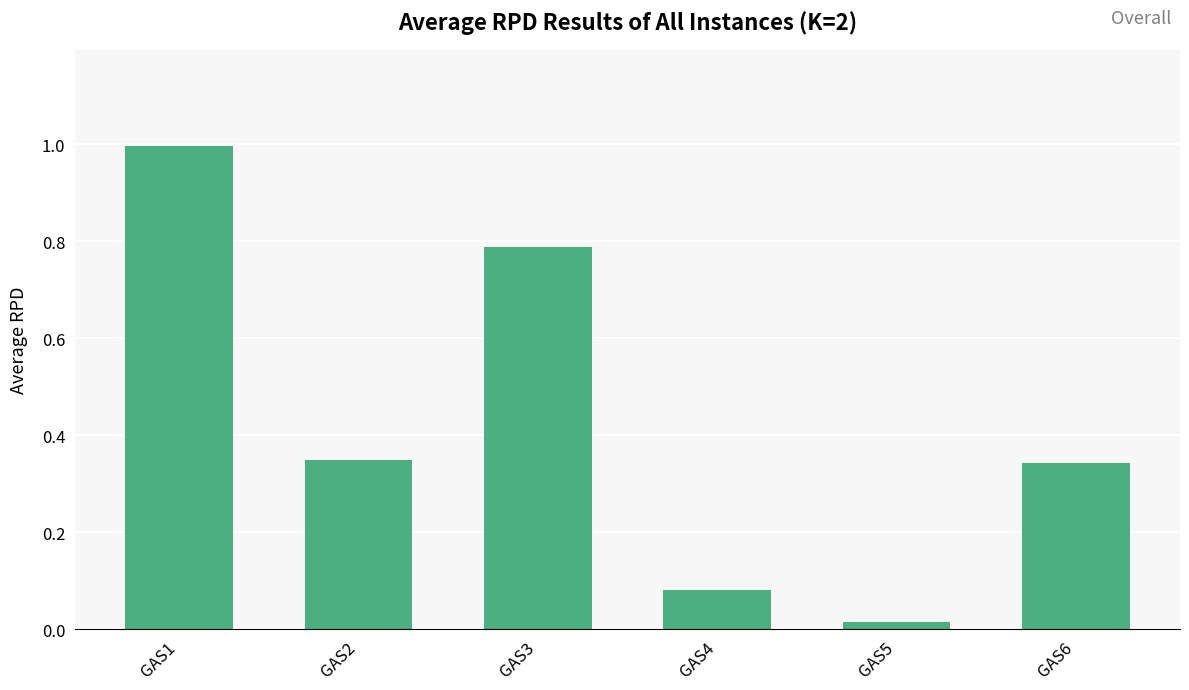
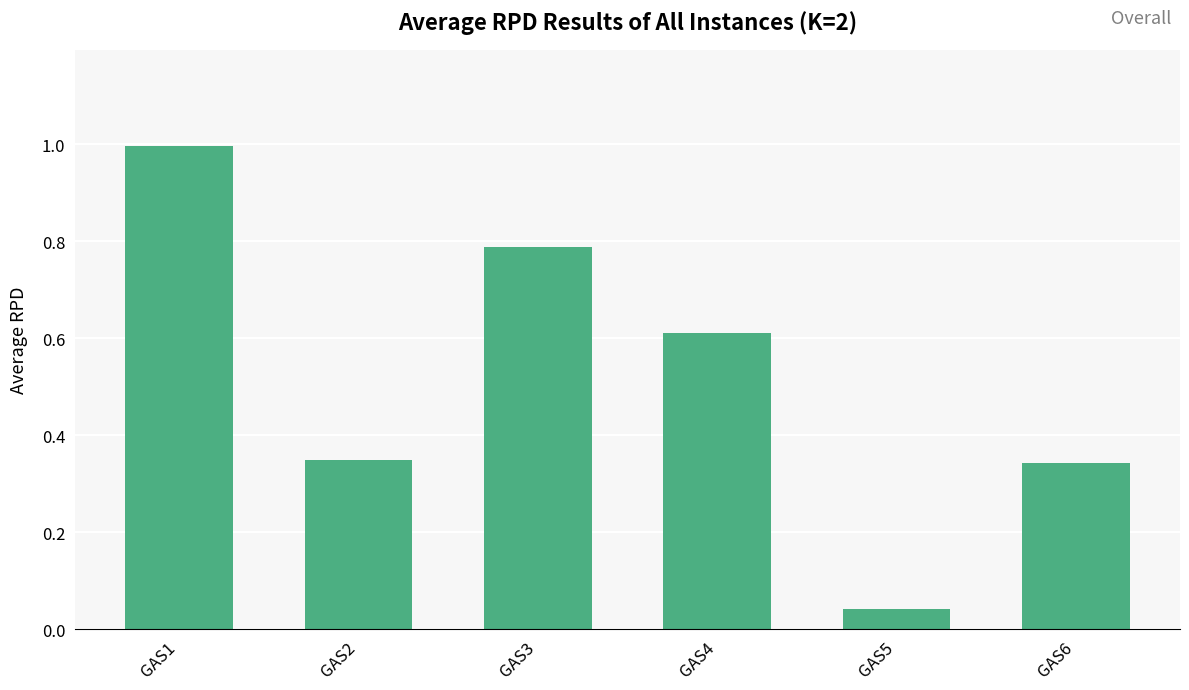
GAS4: 0.08 -> 0.61
GAS5: 0.01 -> 0.04
